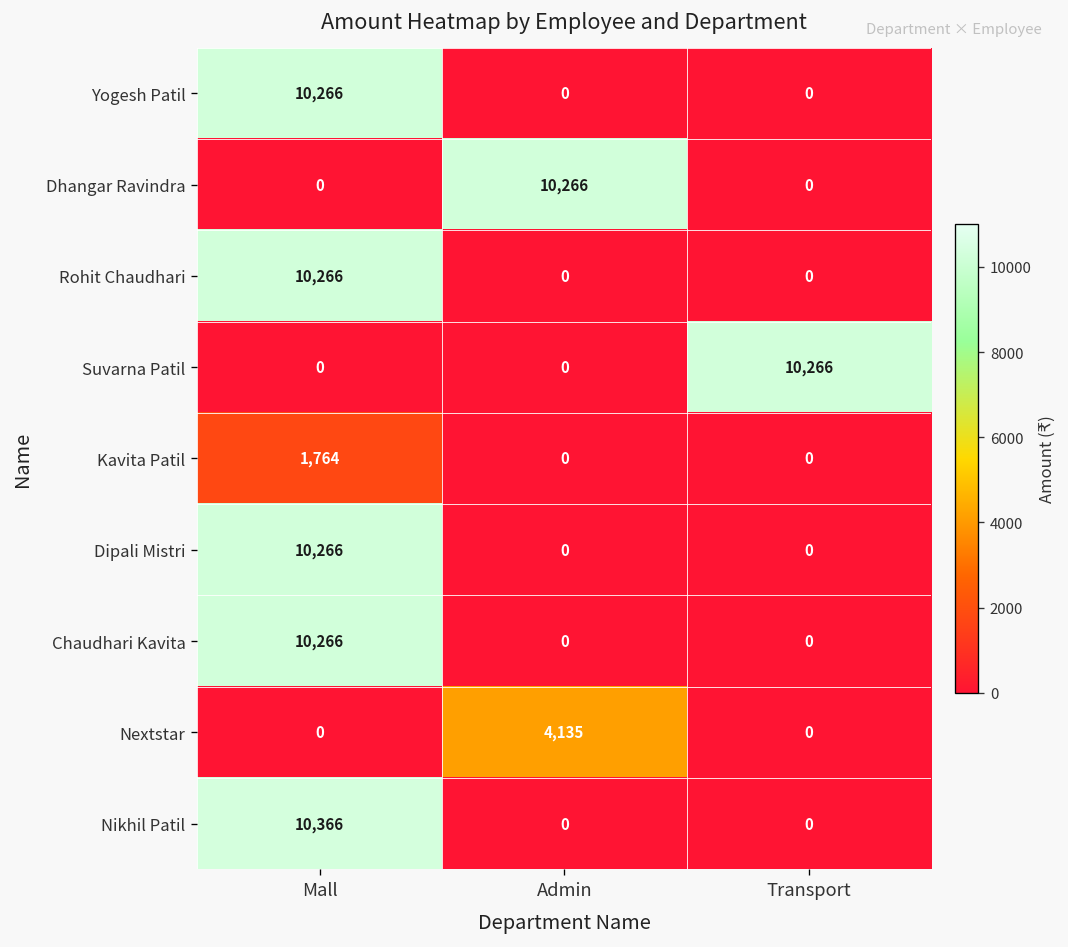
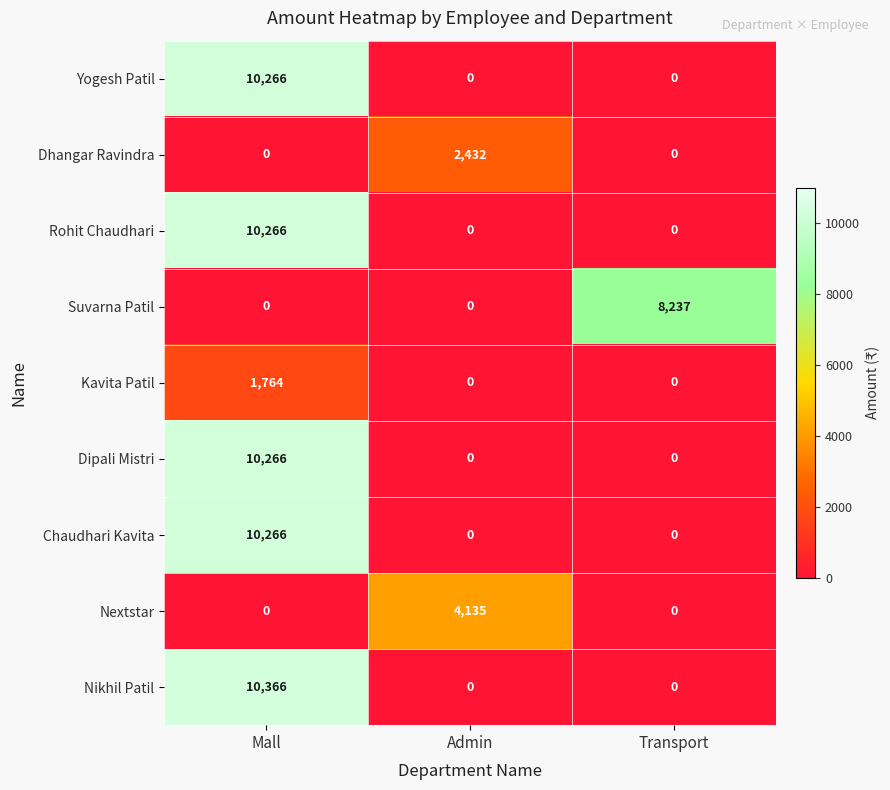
Dhangar Ravindra, Admin: 10,266 -> 2,432
Suvarna Patil, Transport: 10,266 -> 8,237
